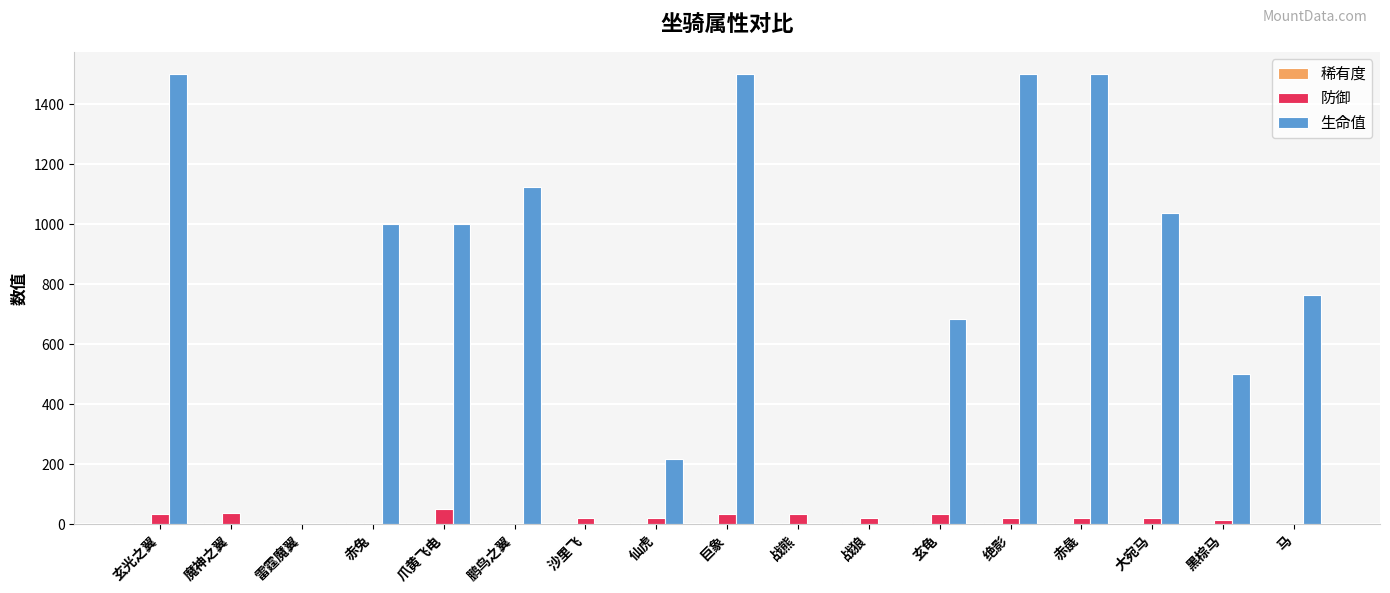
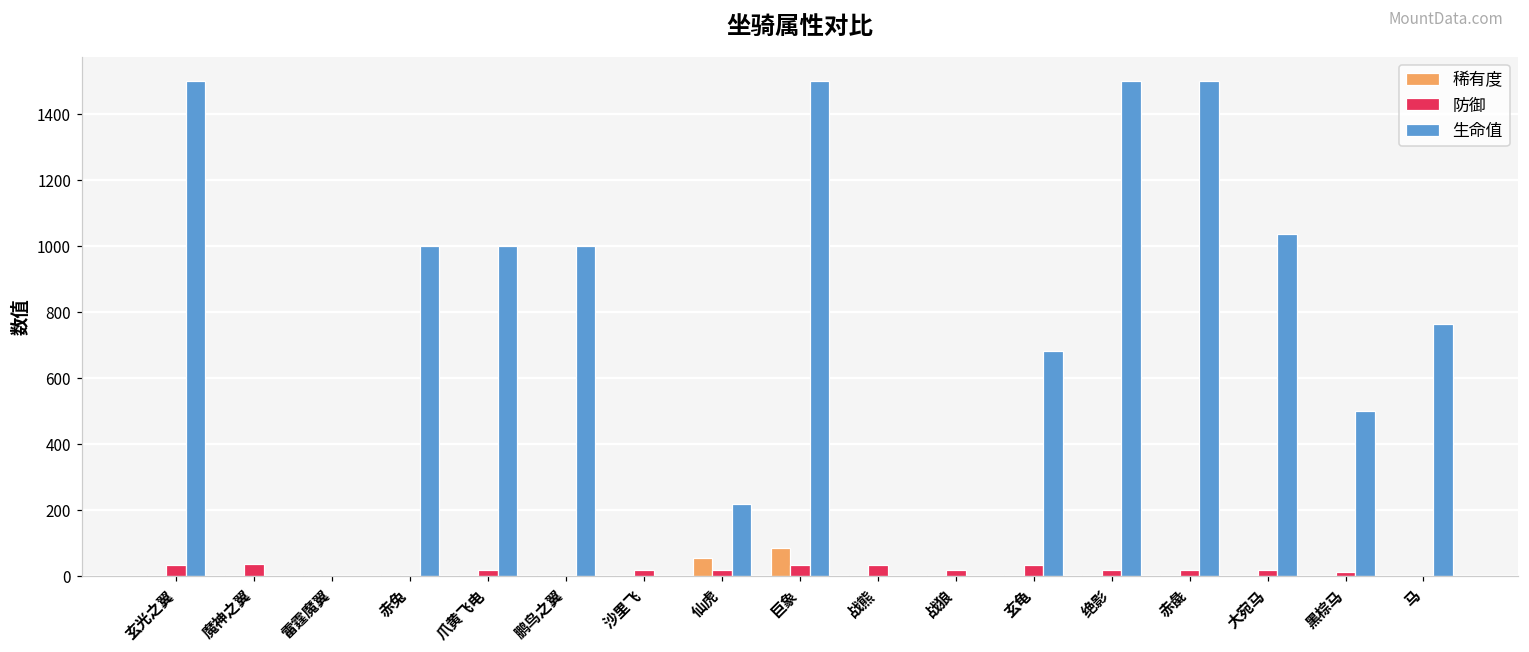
防御, 爪黄飞电: 50 -> 20
生命值, 鹏鸟之翼: 1130 -> 1000
稀有度, 仙虎: 0 -> 60
稀有度, 巨象: 0 -> 90
